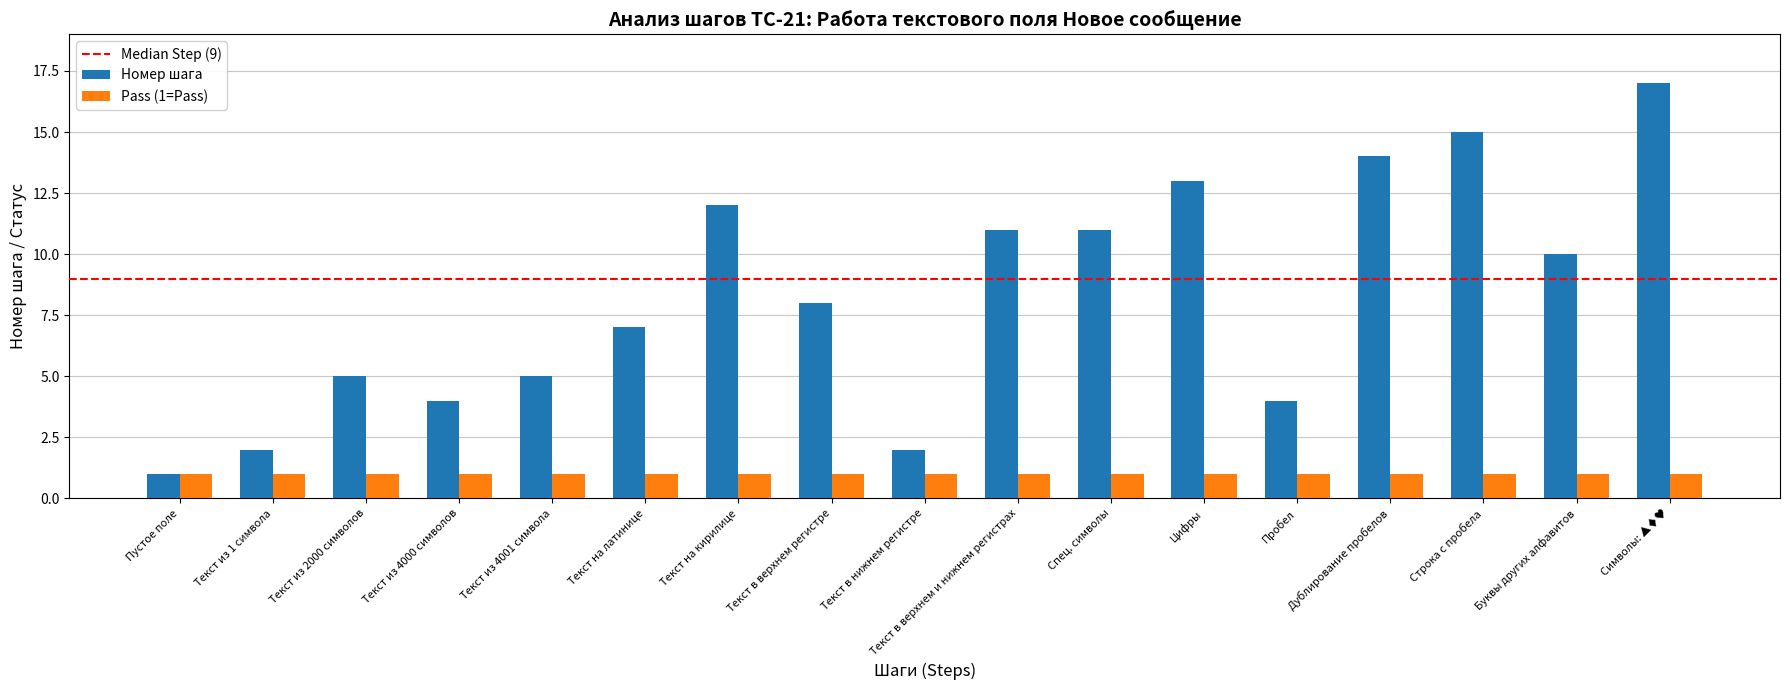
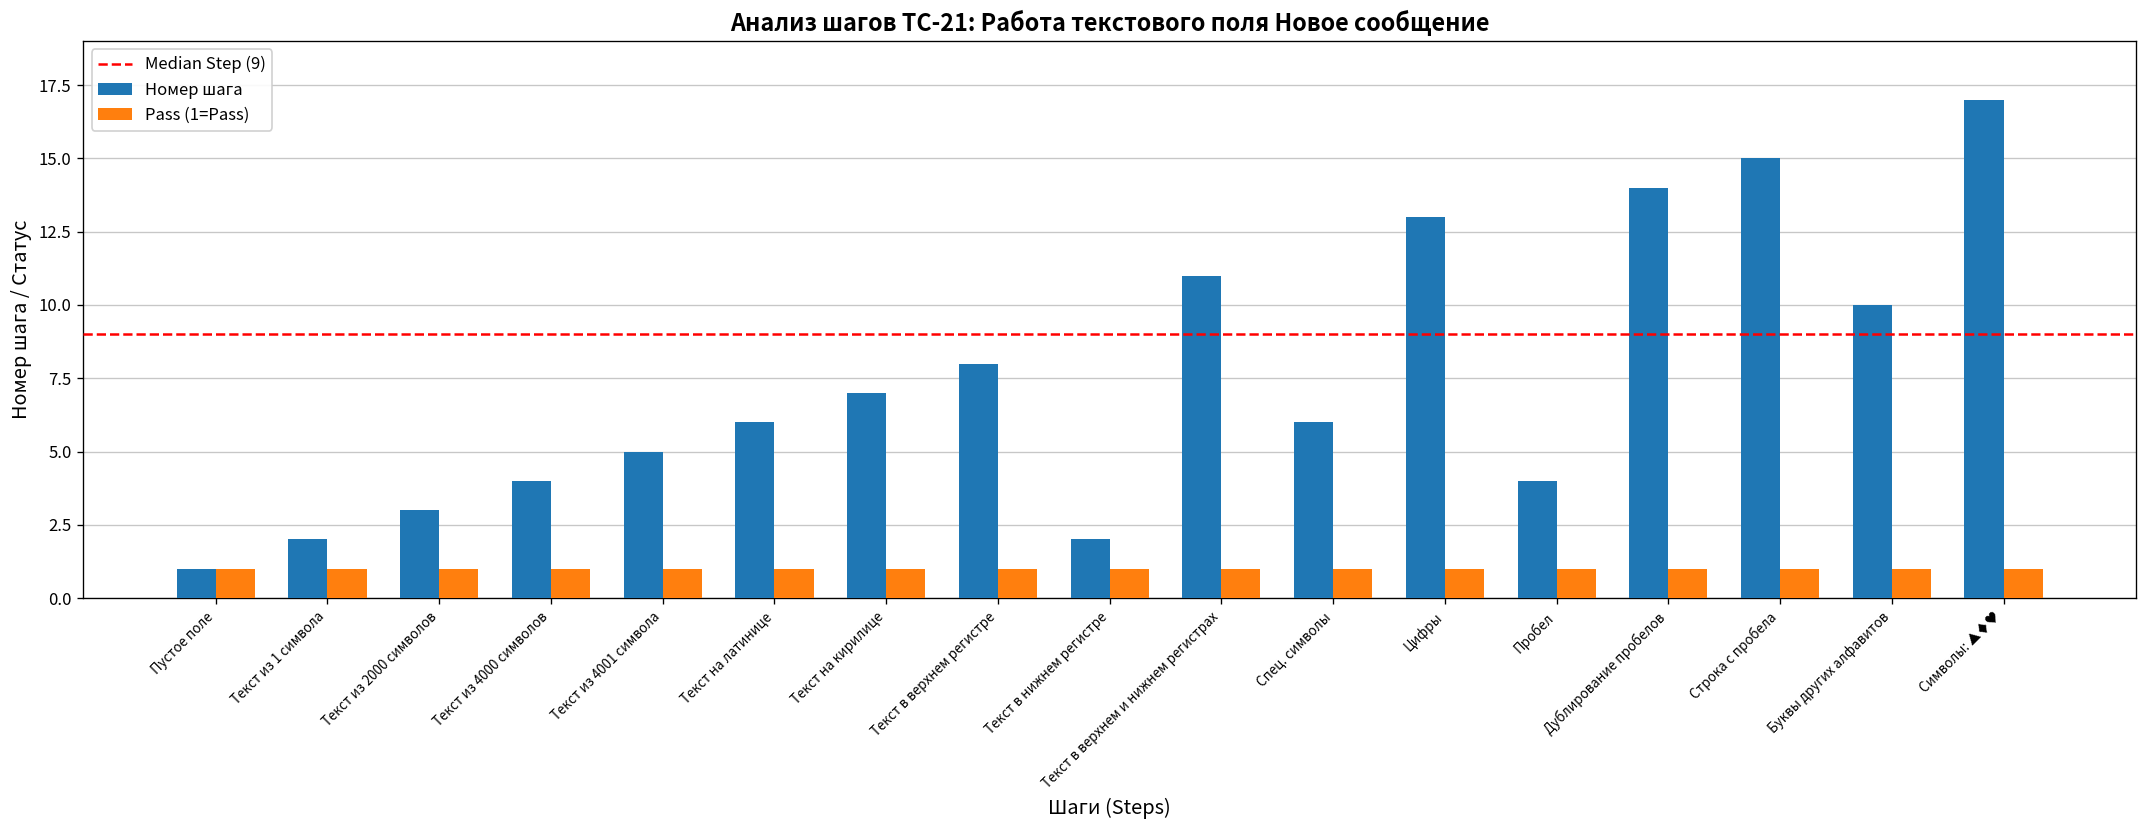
Номер шага, Текст из 2000 символов: 5 -> 3
Номер шага, Текст на латинице: 7 -> 6
Номер шага, Текст на кирилице: 12 -> 7
Номер шага, Спец. символы: 11 -> 6
